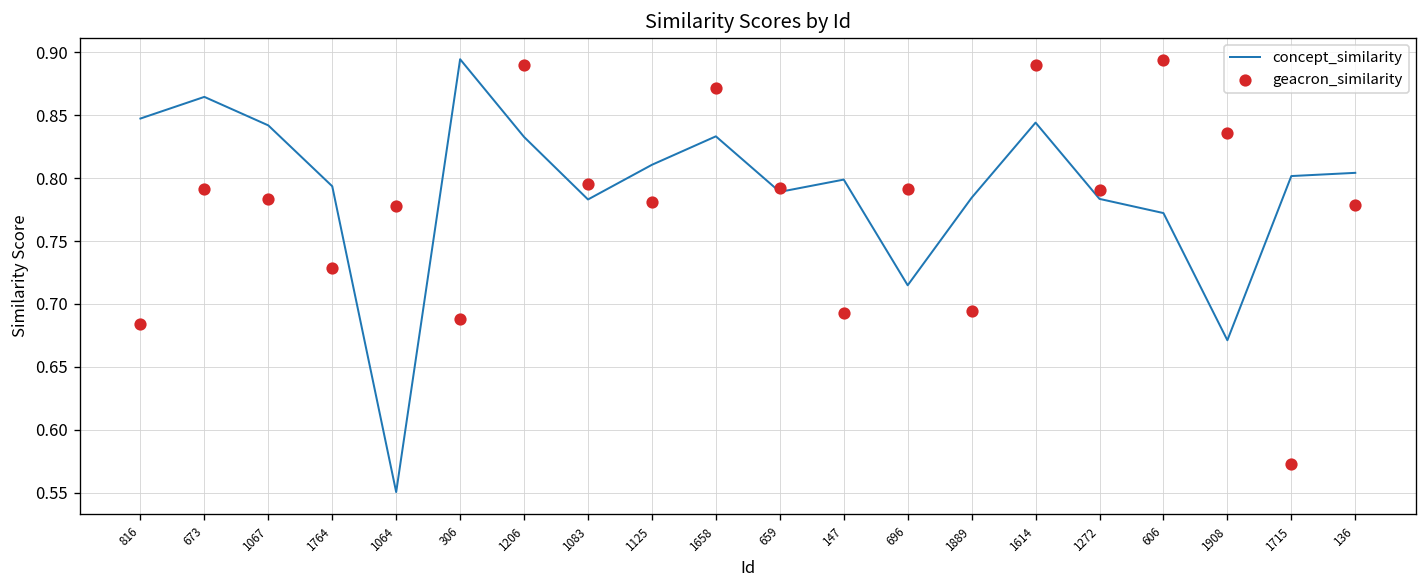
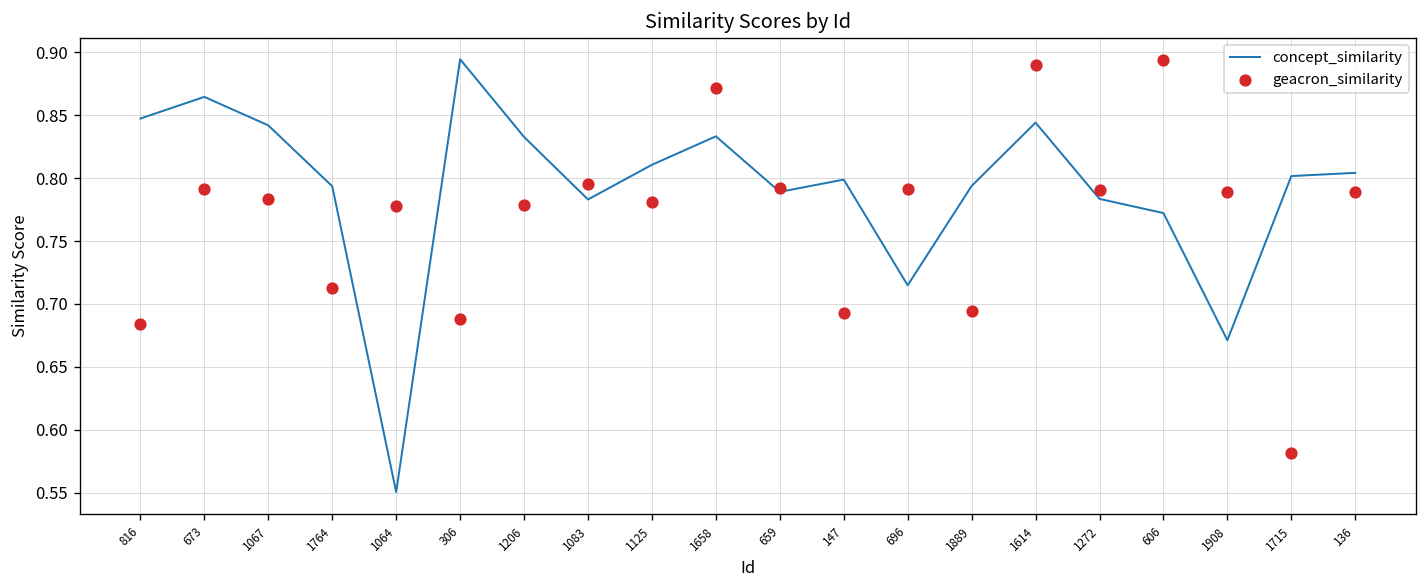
geacron_similarity, 1764: 0.728 -> 0.713
geacron_similarity, 1206: 0.890 -> 0.778
concept_similarity, 1889: 0.784 -> 0.794
geacron_similarity, 1908: 0.836 -> 0.789
geacron_similarity, 1715: 0.572 -> 0.581
geacron_similarity, 136: 0.778 -> 0.789
